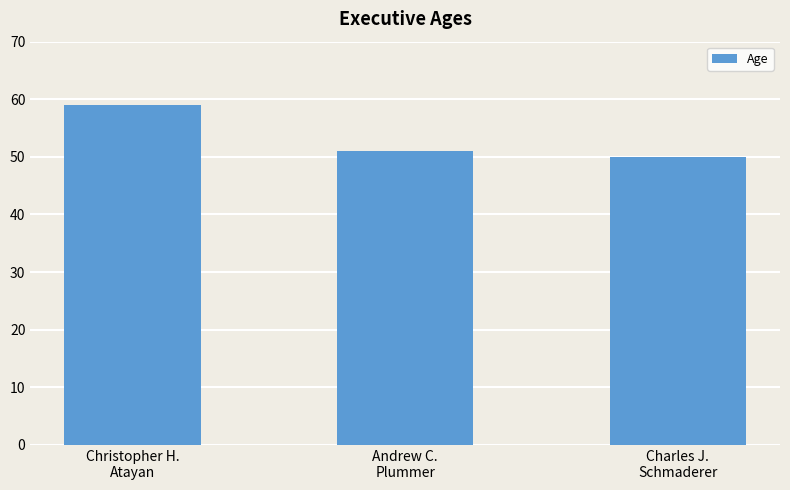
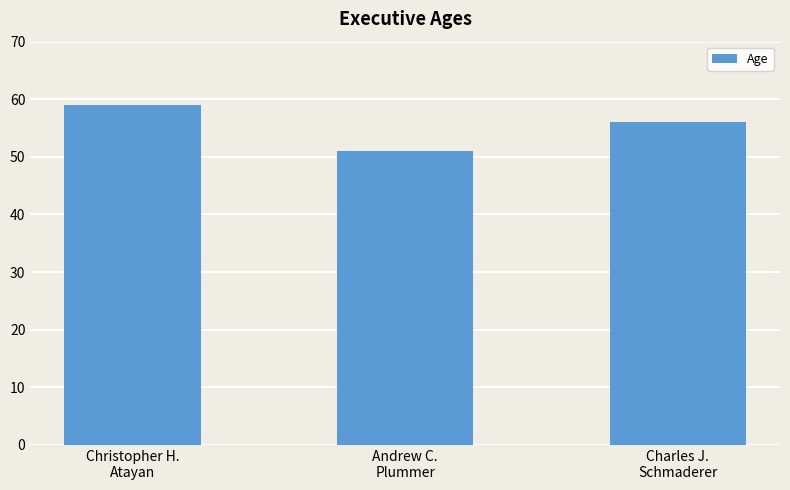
Charles J. Schmaderer: 50 -> 56
